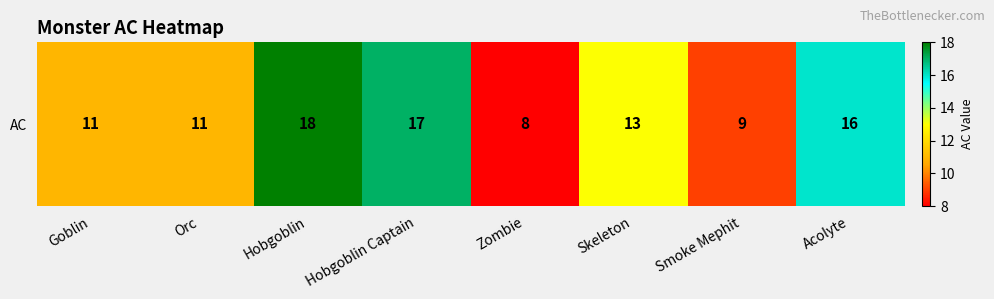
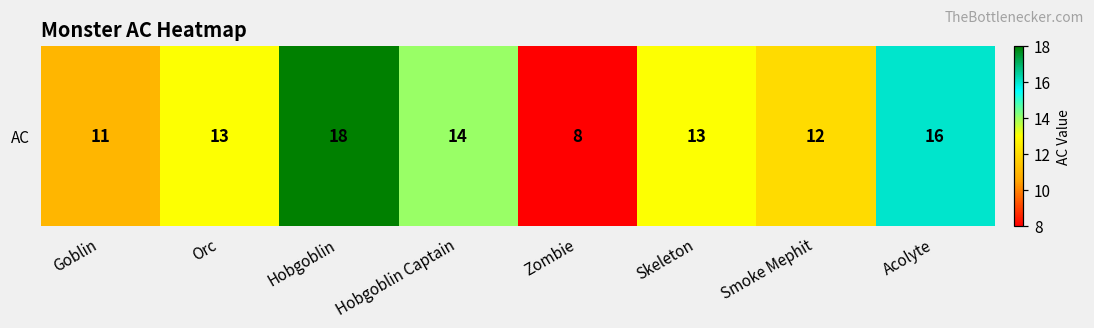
AC, Orc: 11 -> 13
AC, Hobgoblin Captain: 17 -> 14
AC, Smoke Mephit: 9 -> 12
